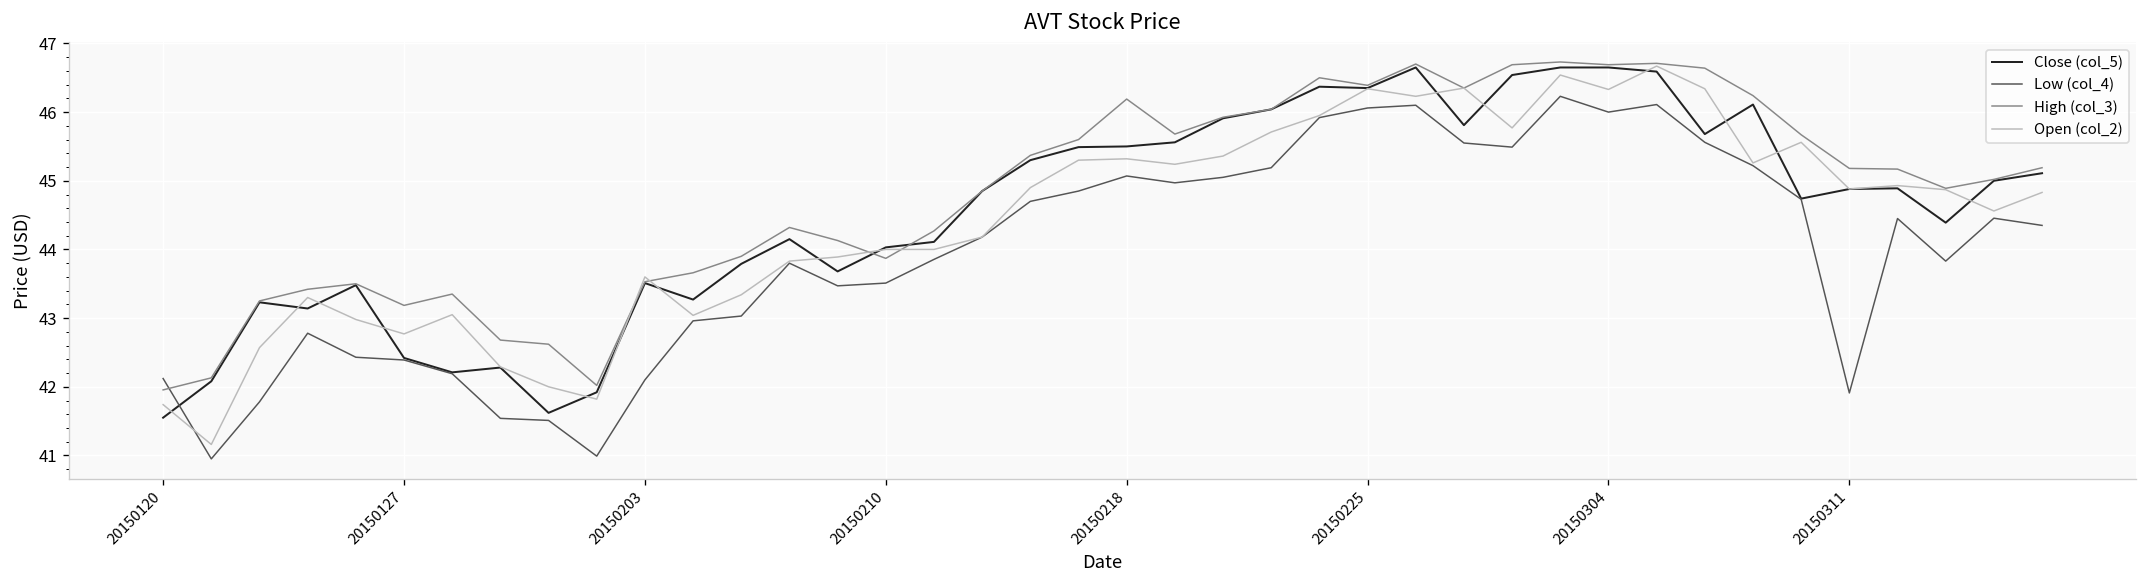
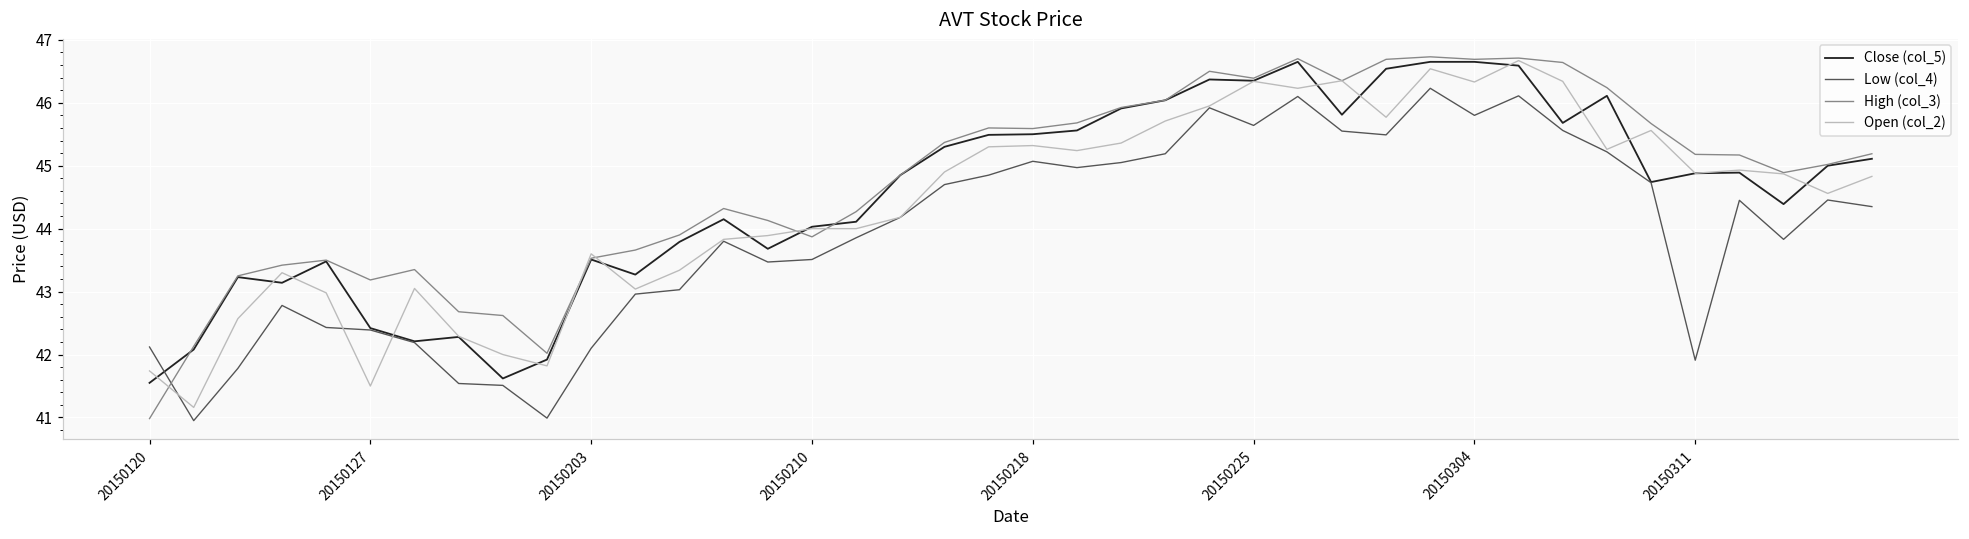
High (col_3), 20150120: 42.0 -> 41.0
Open (col_2), 20150127: 42.8 -> 41.5
High (col_3), 20150218: 46.2 -> 45.6
Low (col_4), 20150225: 46.1 -> 45.6
Low (col_4), 20150304: 46.0 -> 45.8
